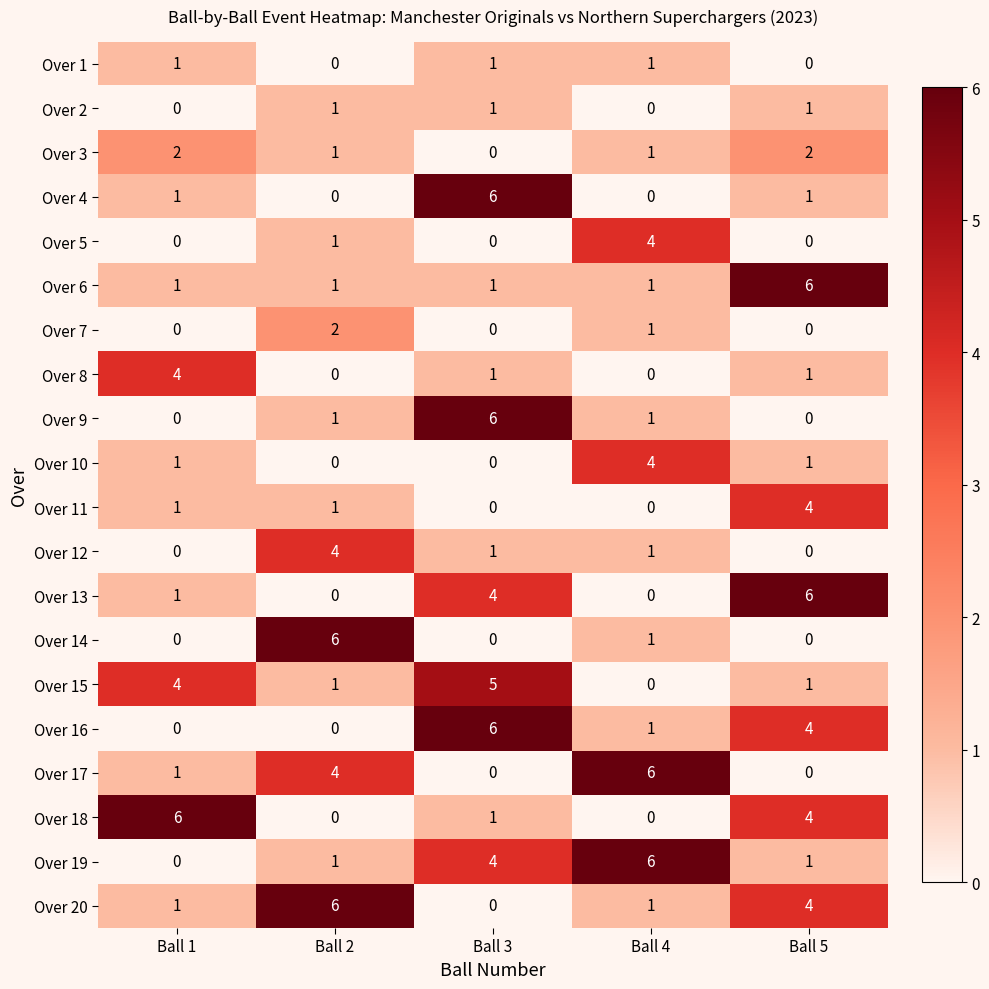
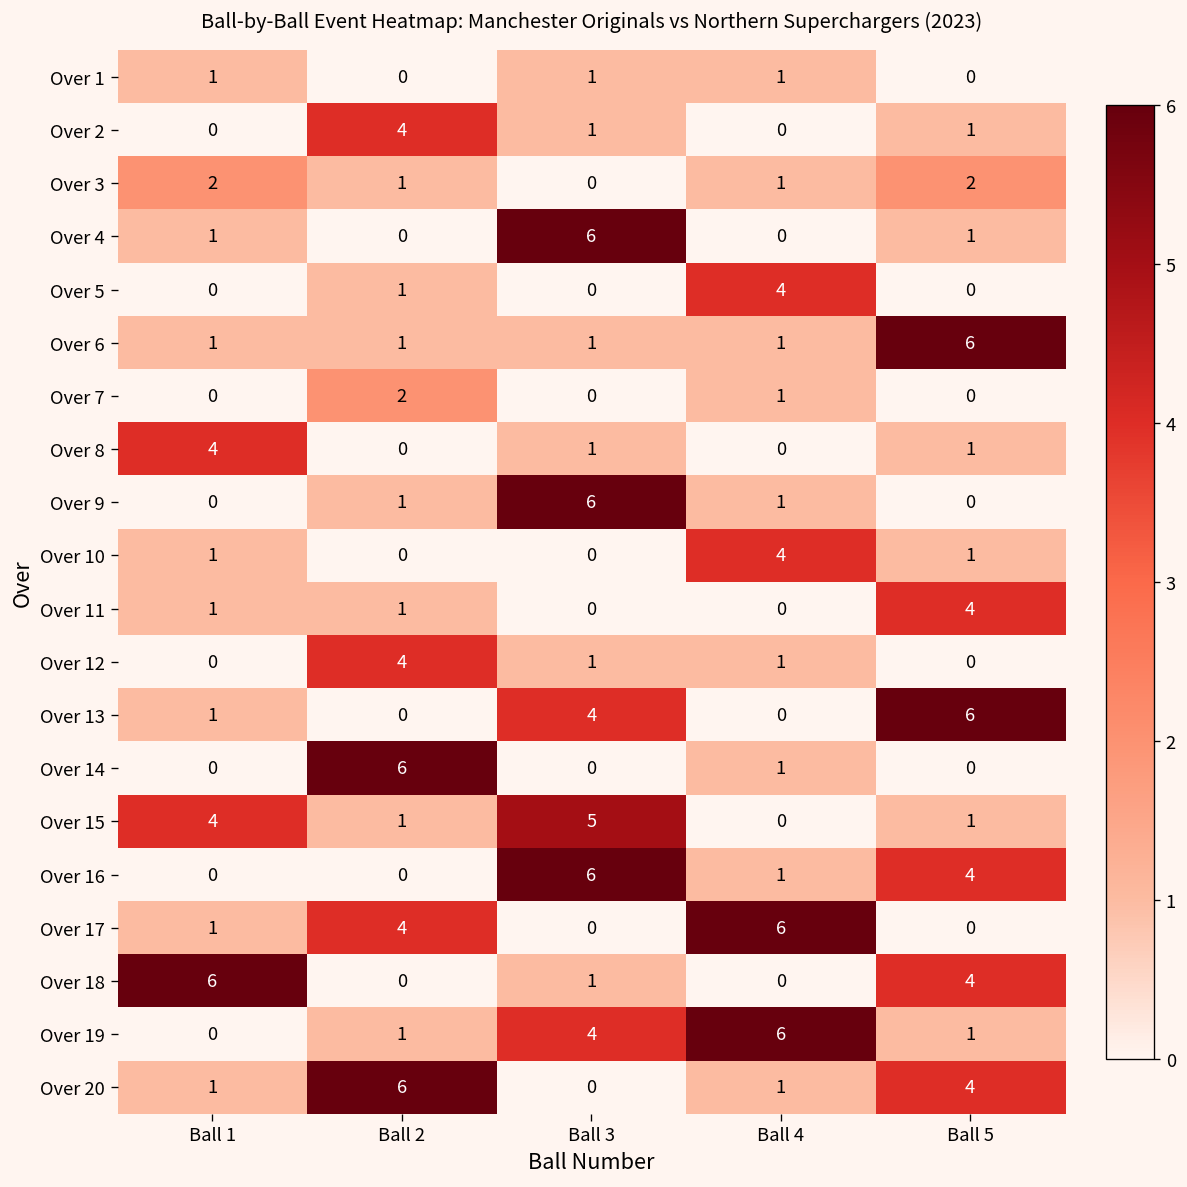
Over 2, Ball 2: 1 -> 4
